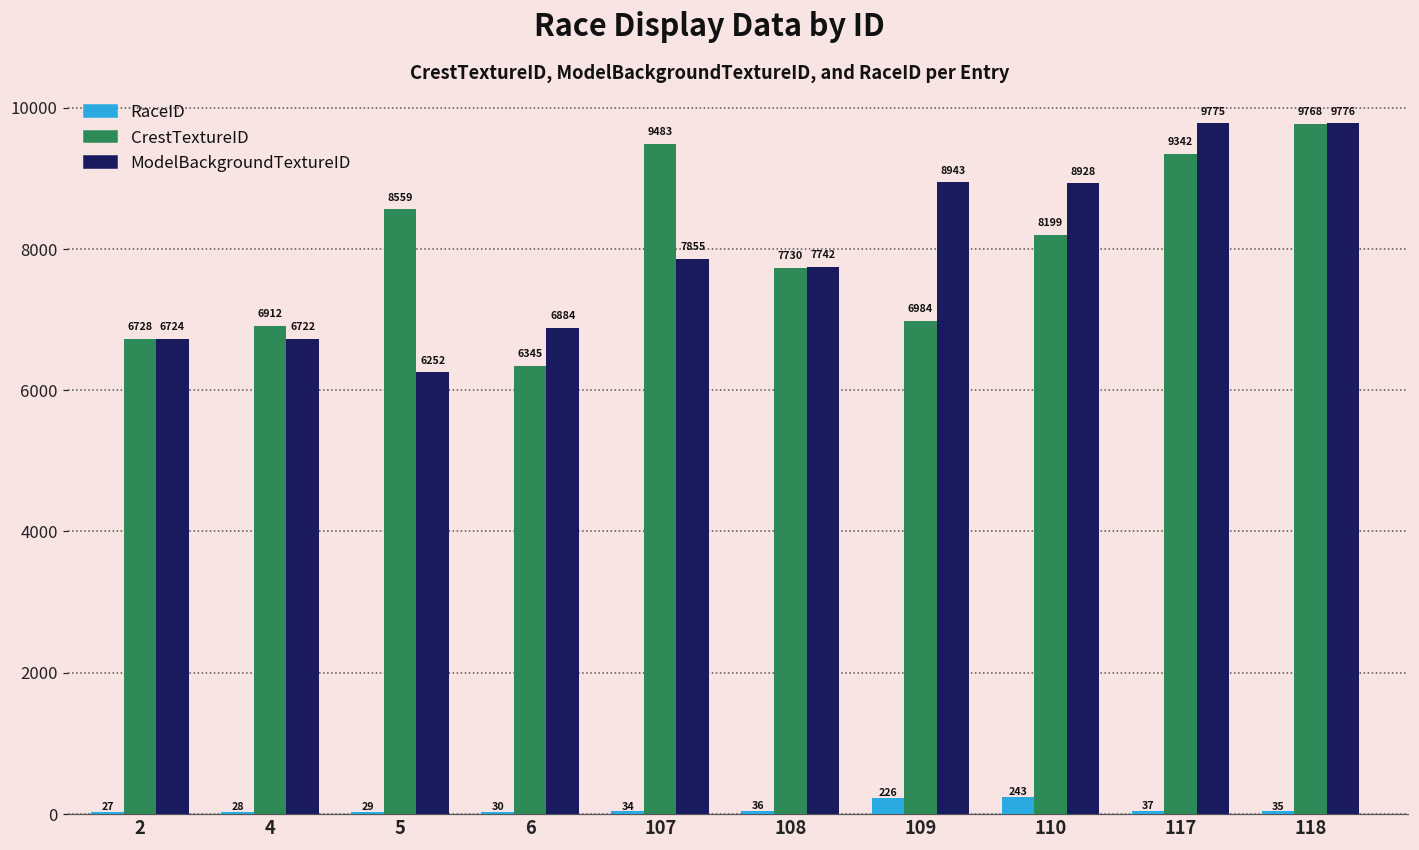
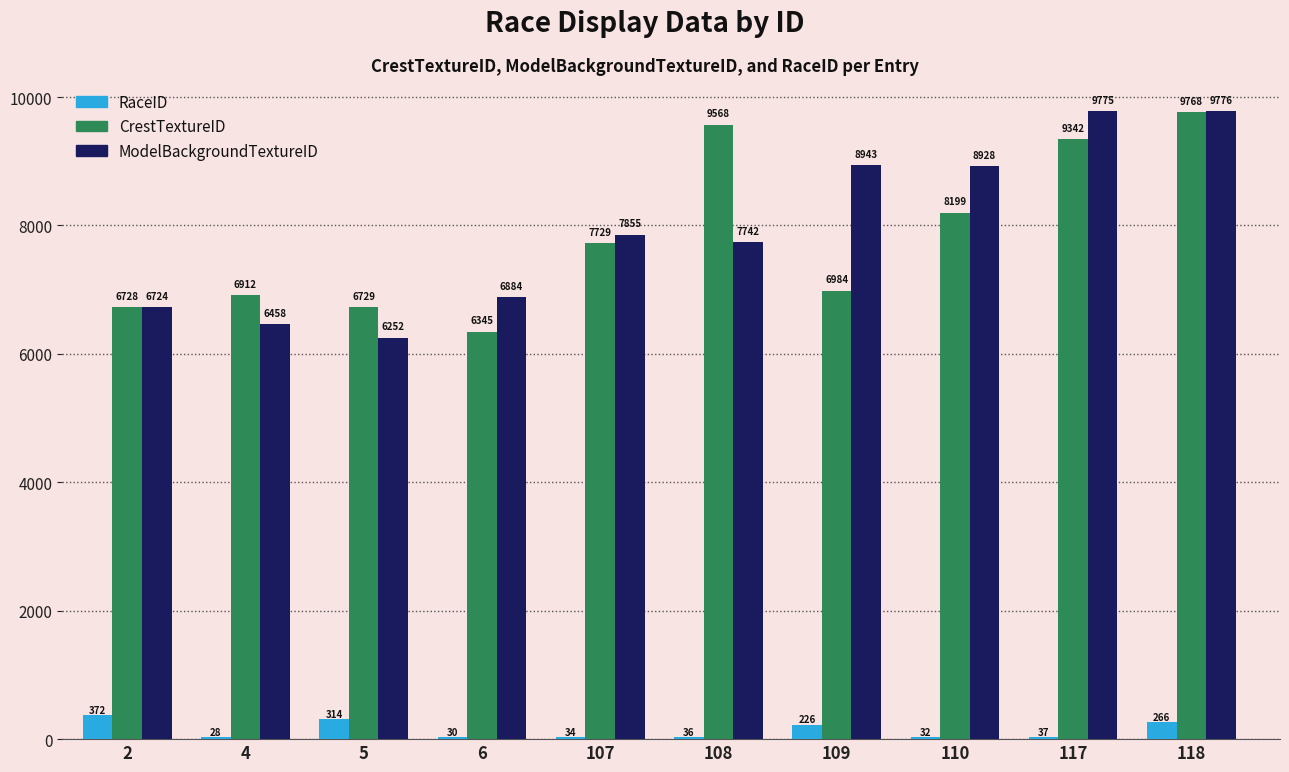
RaceID, 2: 27 -> 372
ModelBackgroundTextureID, 4: 6722 -> 6458
RaceID, 5: 29 -> 314
CrestTextureID, 5: 8559 -> 6729
CrestTextureID, 107: 9483 -> 7729
CrestTextureID, 108: 7730 -> 9568
RaceID, 110: 243 -> 32
RaceID, 118: 35 -> 266
